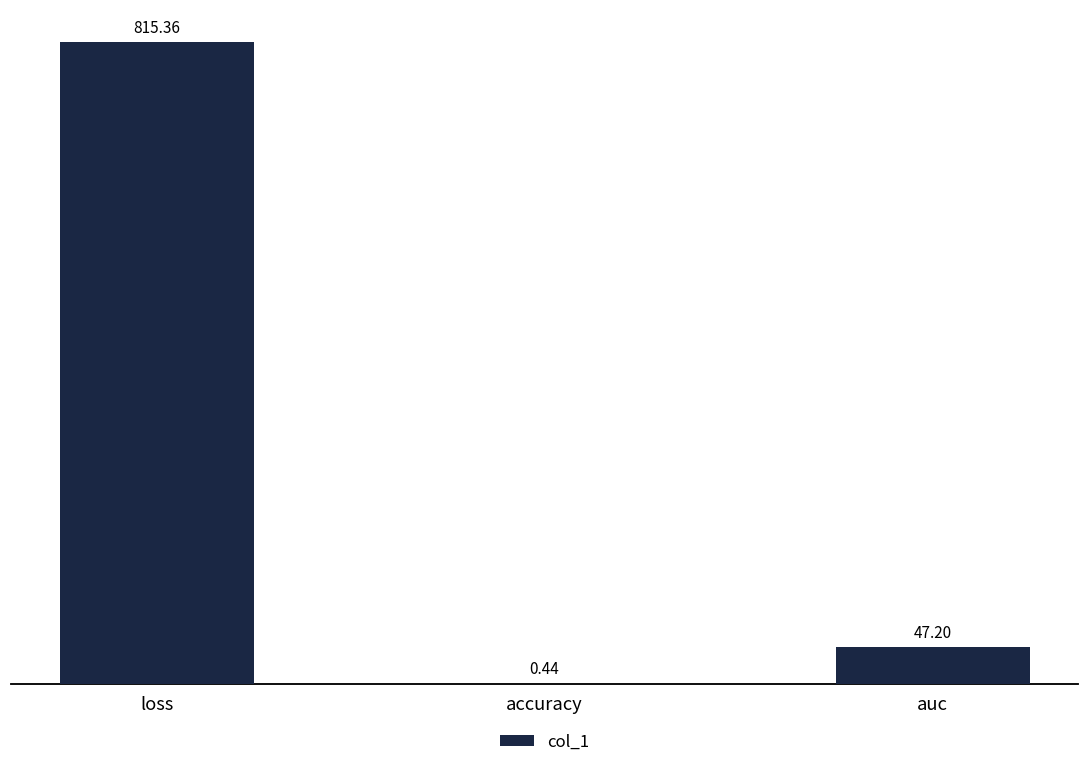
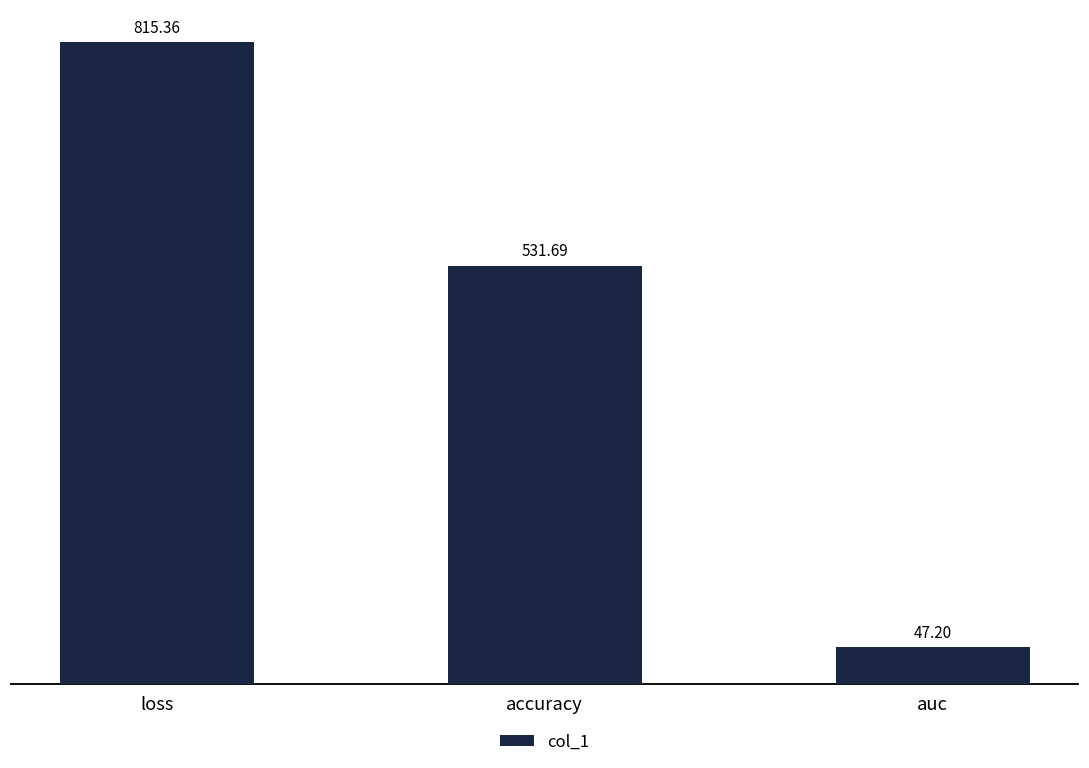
accuracy: 0.44 -> 531.69
